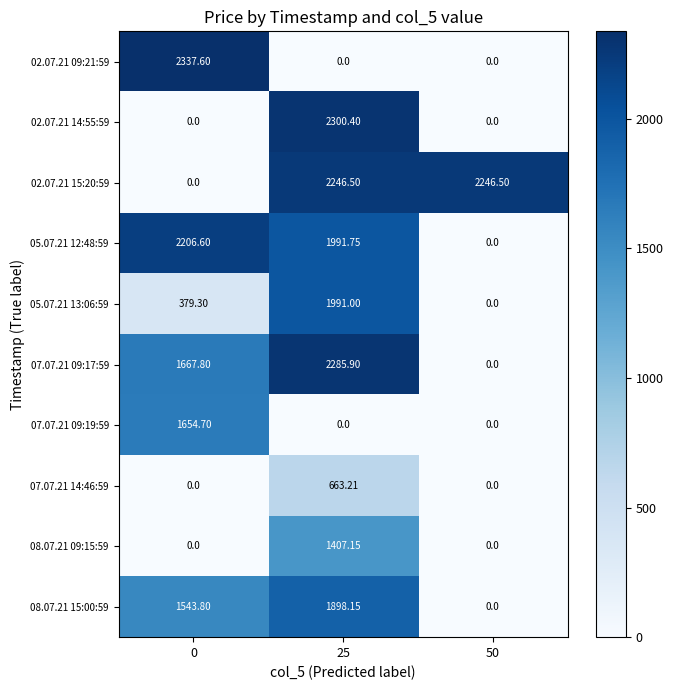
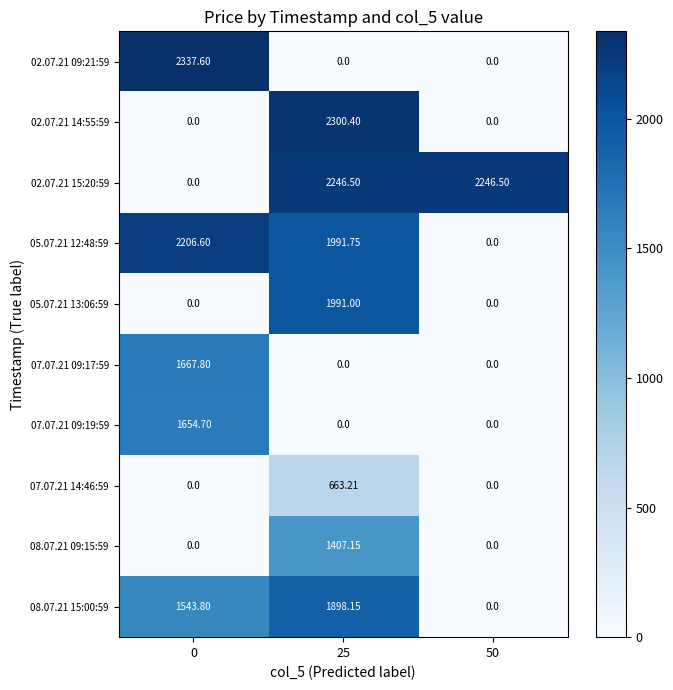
05.07.21 13:06:59, 0: 379.30 -> 0.0
07.07.21 09:17:59, 25: 2285.90 -> 0.0
